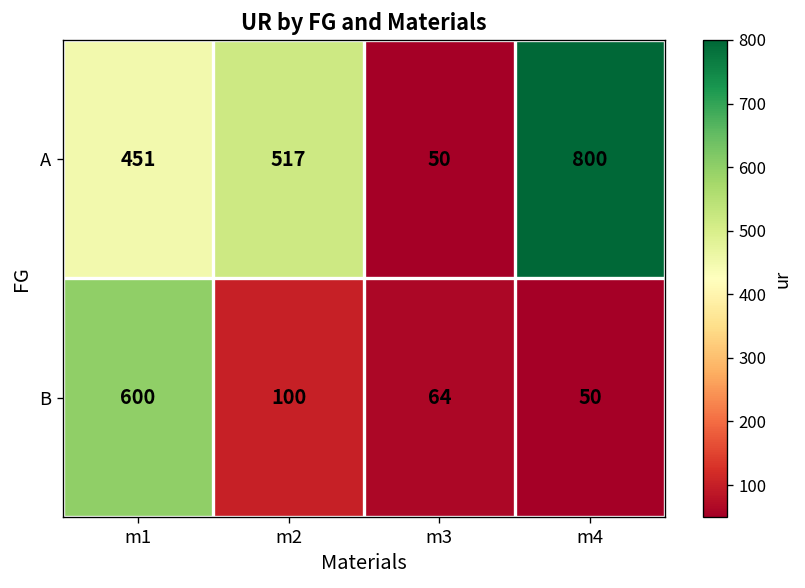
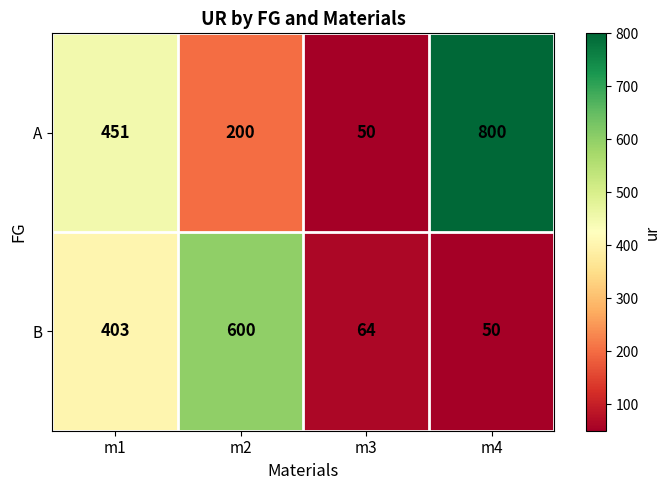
A, m2: 517 -> 200
B, m1: 600 -> 403
B, m2: 100 -> 600
